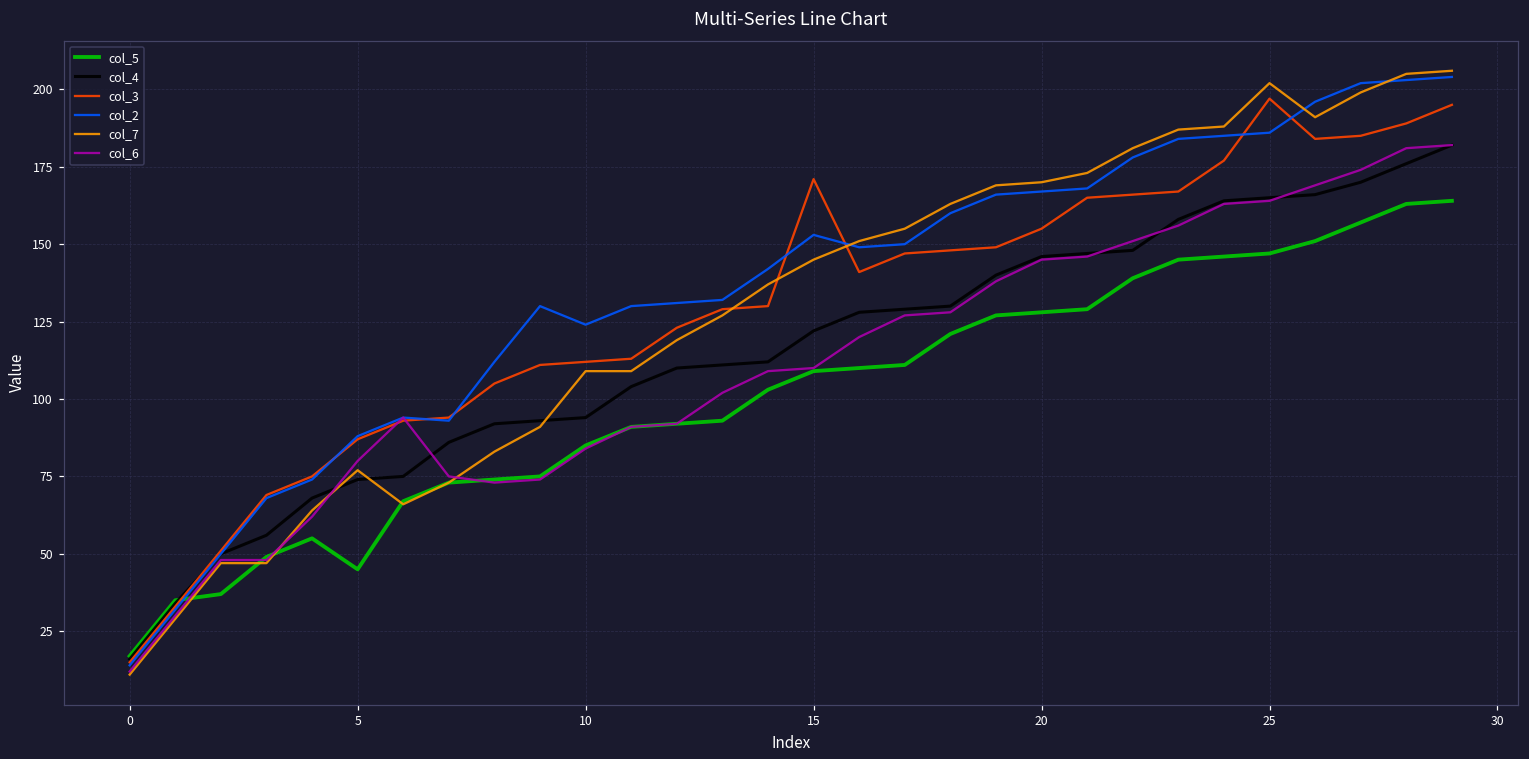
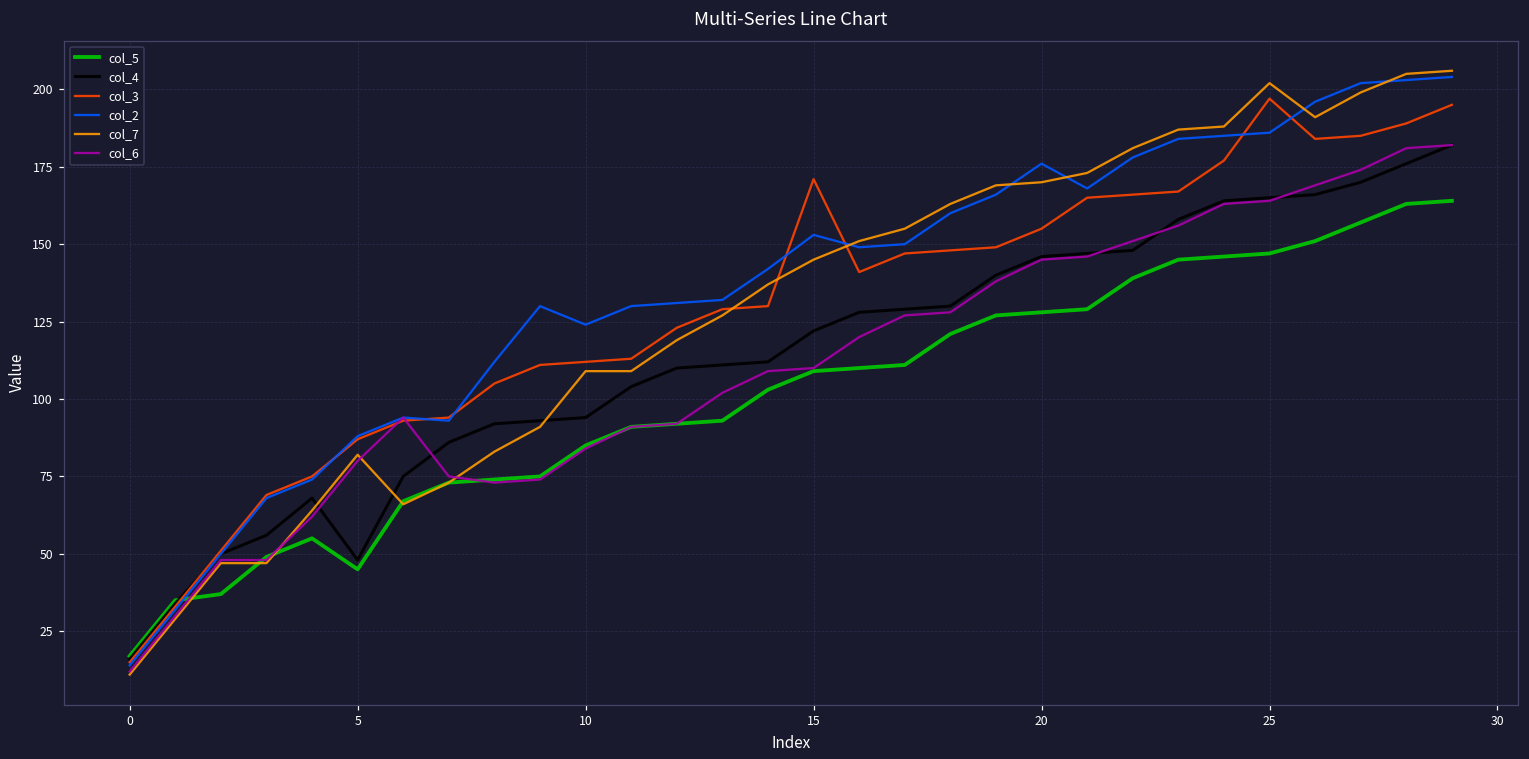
col_4, 5: 74 -> 48
col_7, 5: 77 -> 82
col_2, 20: 167 -> 176
